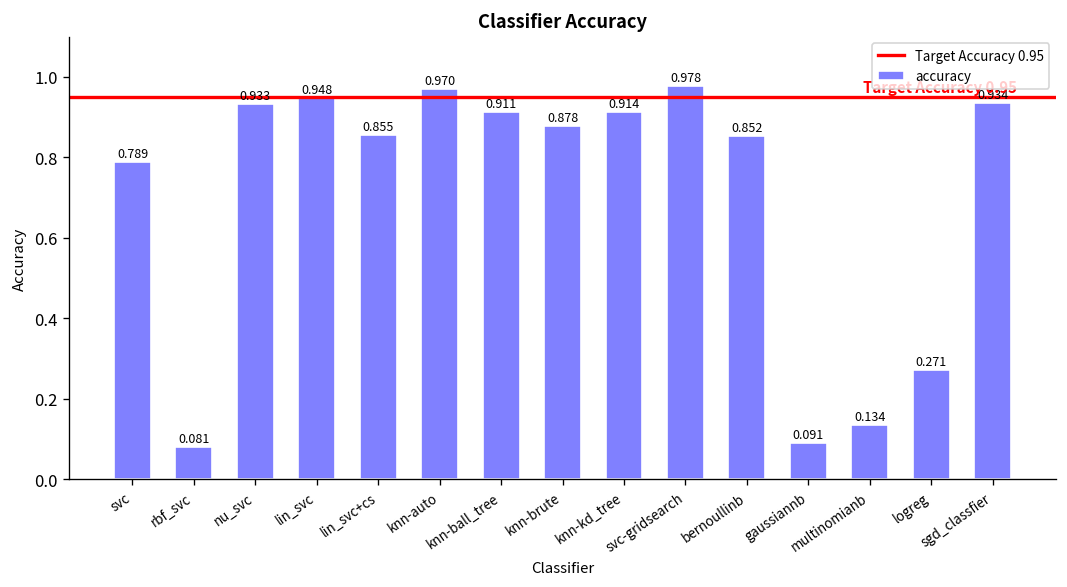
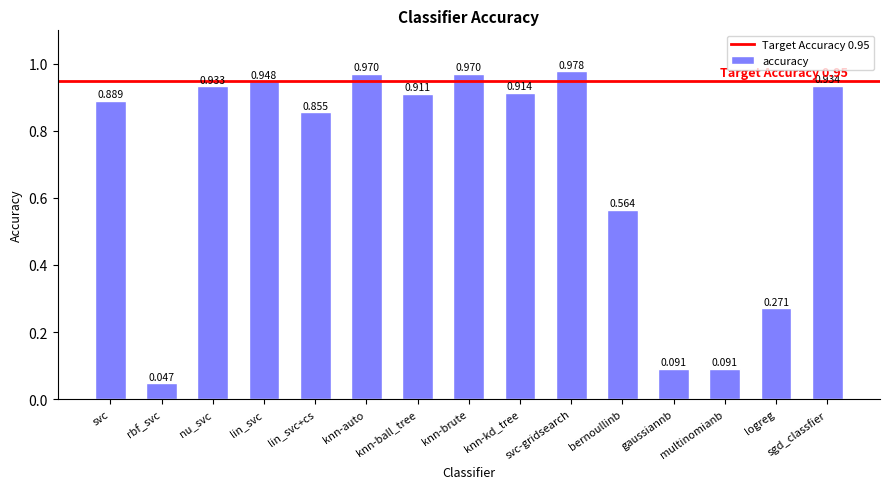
svc: 0.789 -> 0.889
rbf_svc: 0.081 -> 0.047
knn-brute: 0.878 -> 0.970
bernoullinb: 0.852 -> 0.564
multinomianb: 0.134 -> 0.091
